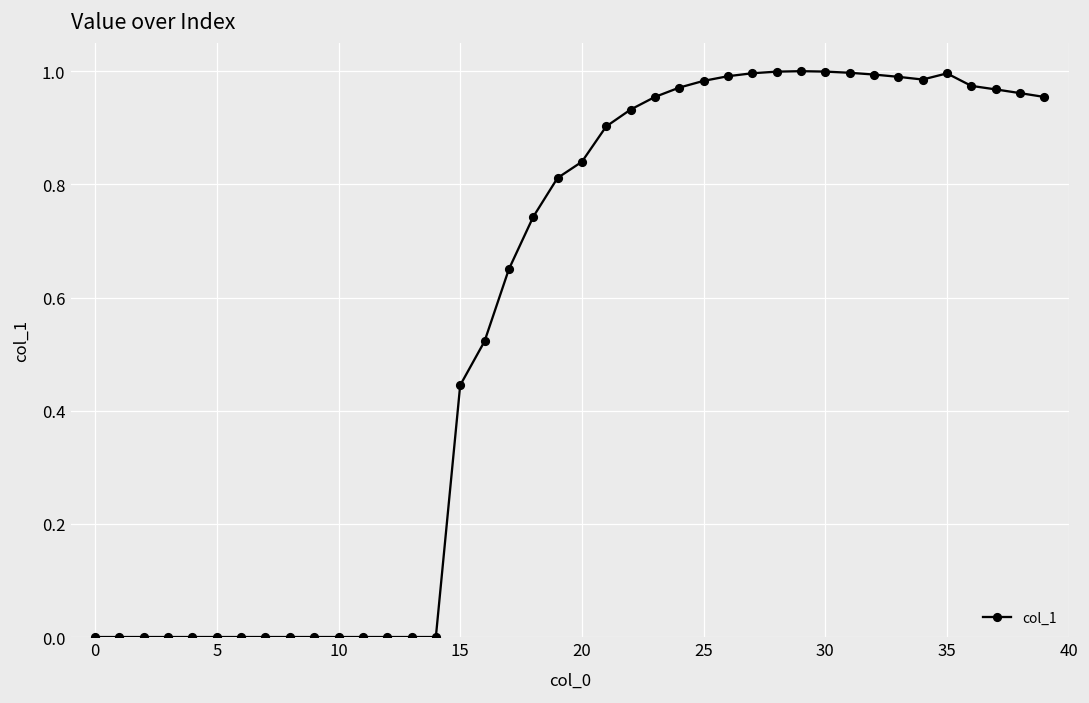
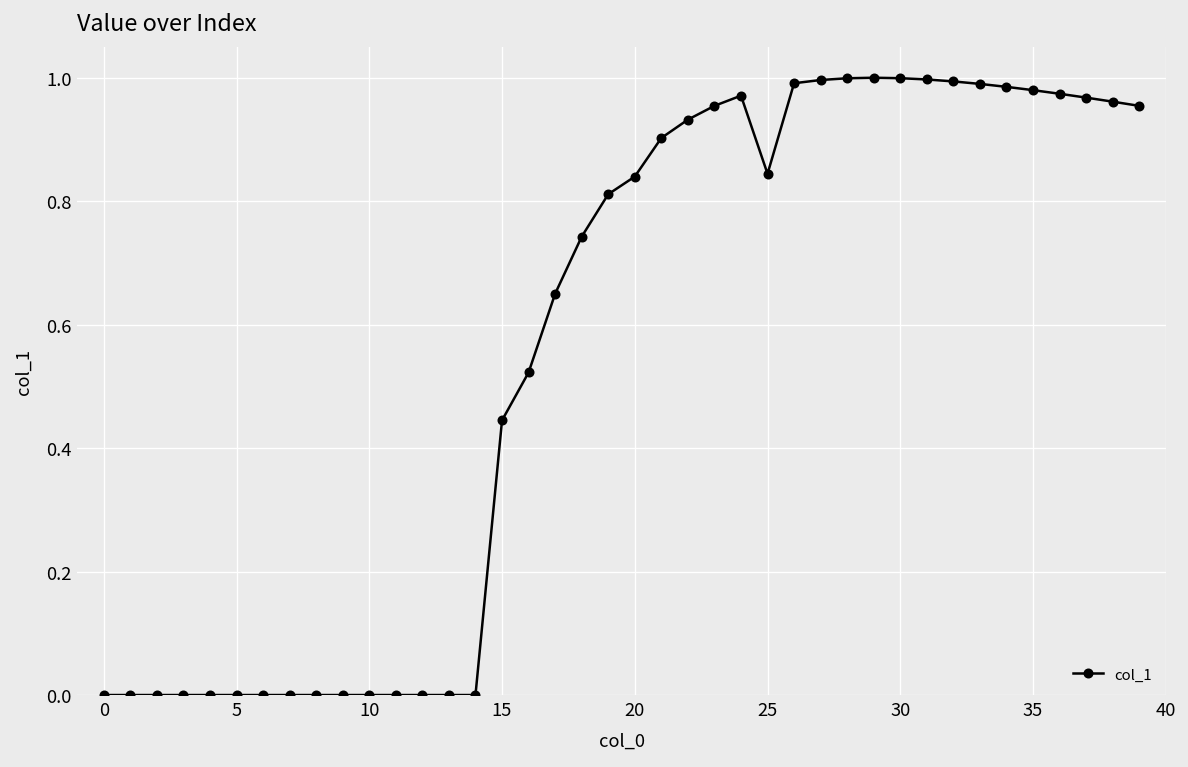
25: 0.98 -> 0.84
35: 1.00 -> 0.98
